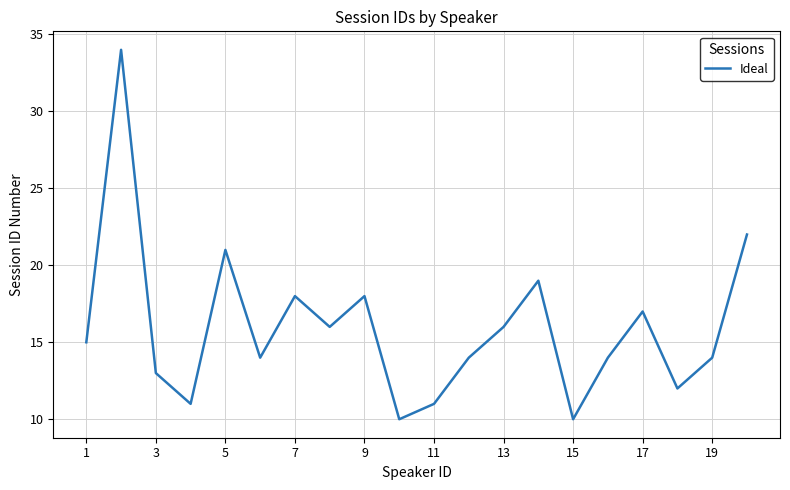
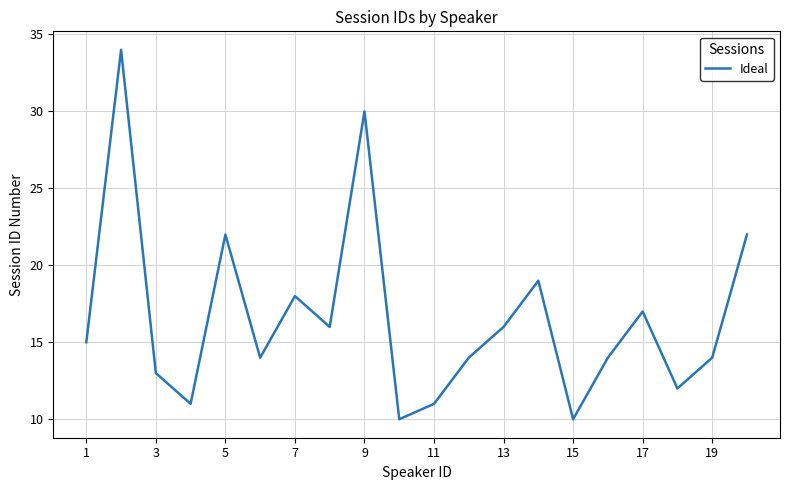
5: 21 -> 22
9: 18 -> 30
